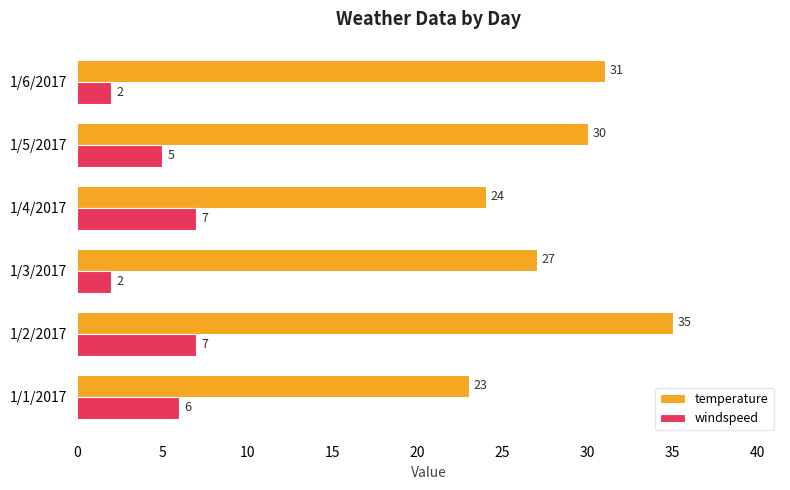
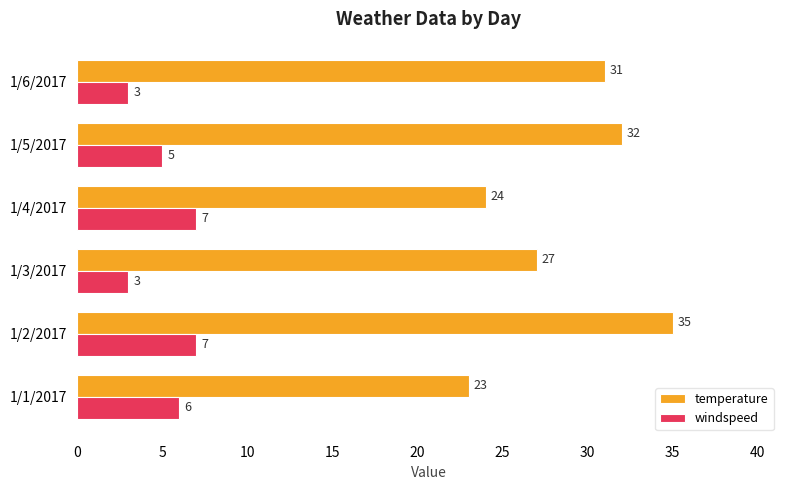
windspeed, 1/6/2017: 2 -> 3
temperature, 1/5/2017: 30 -> 32
windspeed, 1/3/2017: 2 -> 3
